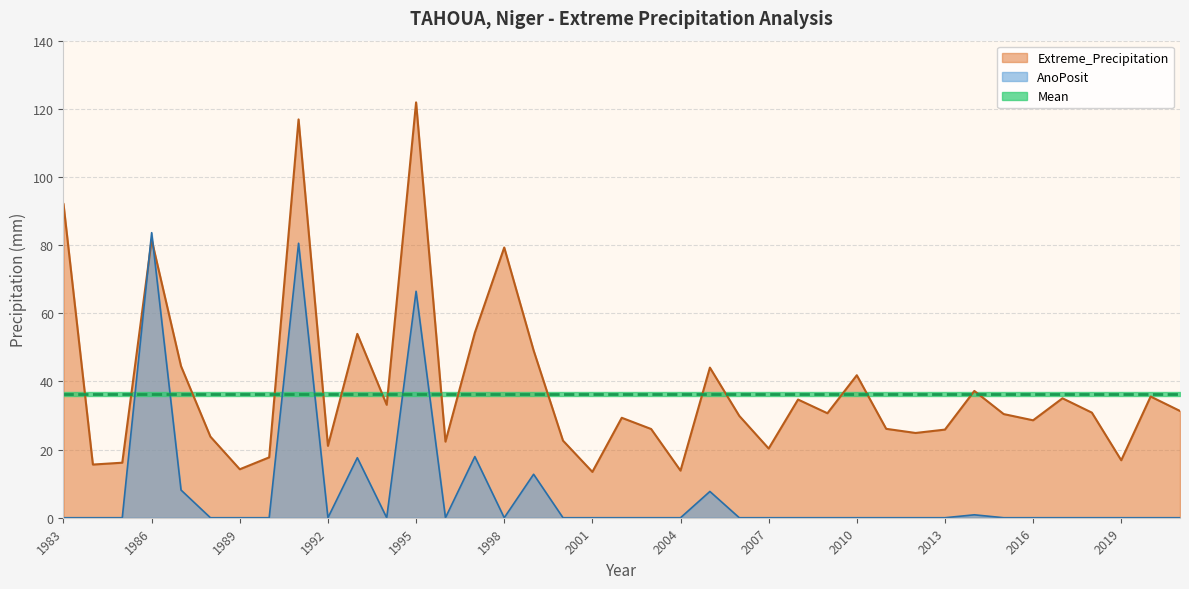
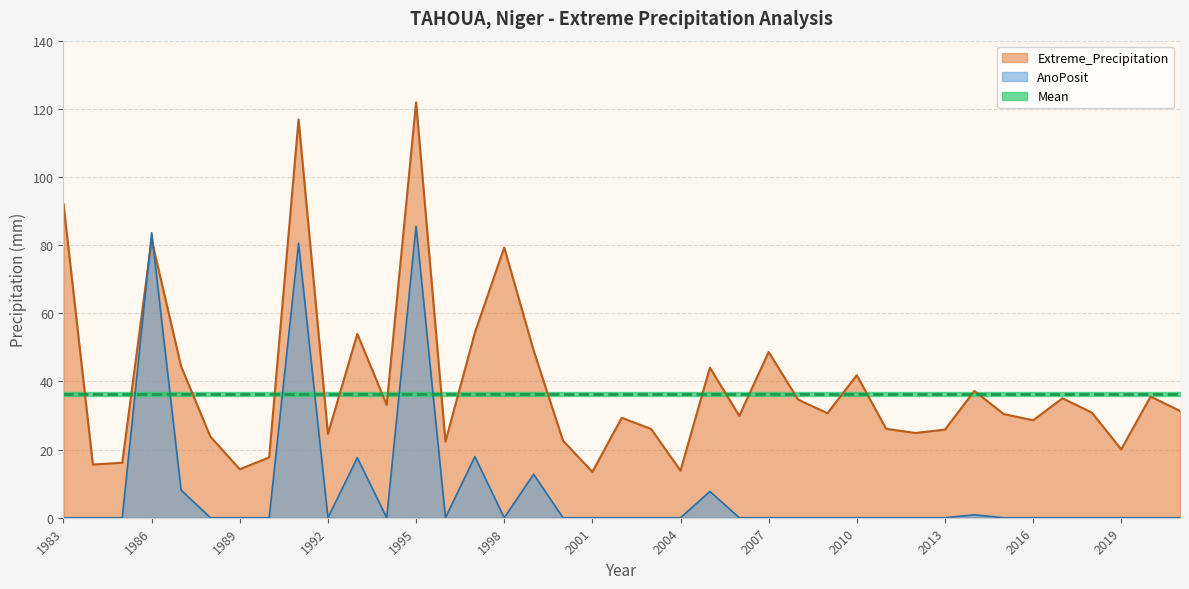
Extreme_Precipitation, 1992: 21 -> 25
AnoPosit, 1995: 66 -> 86
Extreme_Precipitation, 2007: 20 -> 49
Extreme_Precipitation, 2019: 17 -> 20
